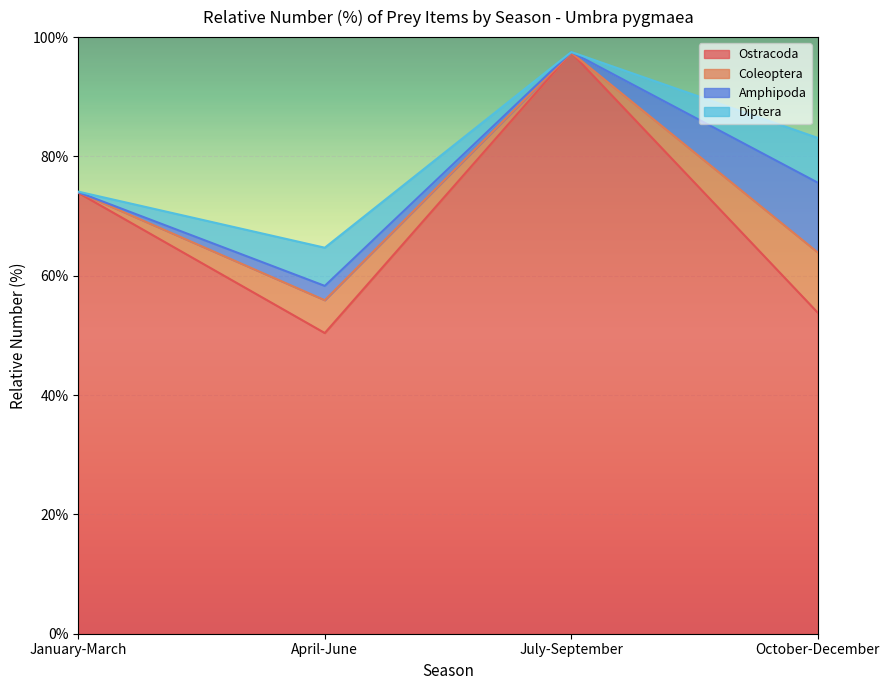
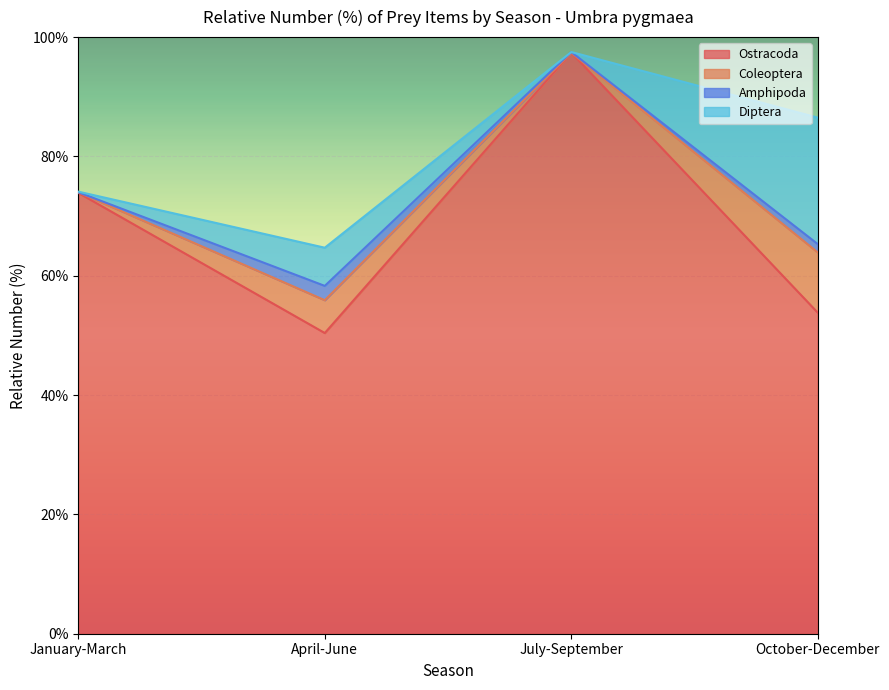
Amphipoda, October-December: 12% -> 1%
Diptera, October-December: 8% -> 21%
